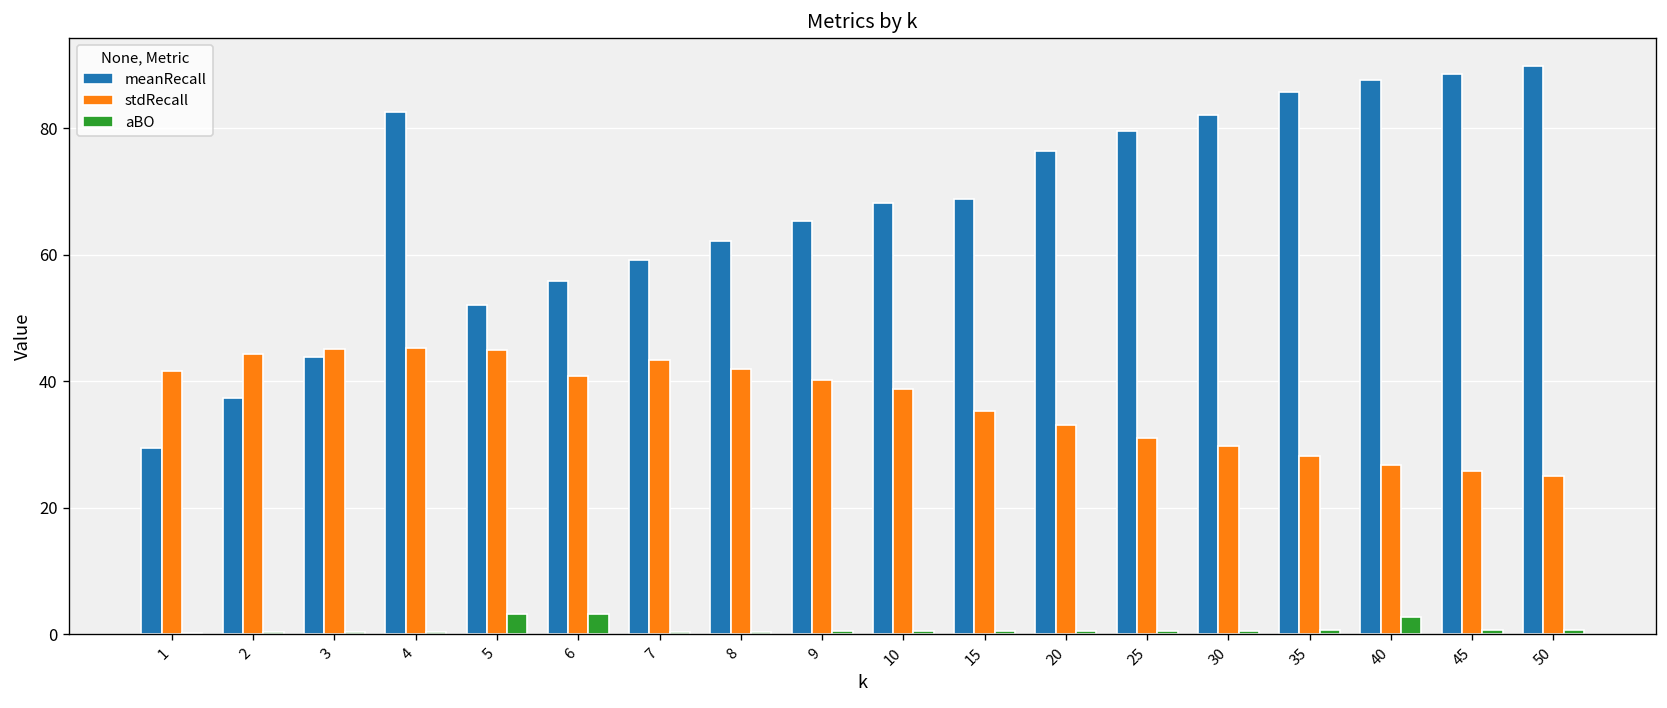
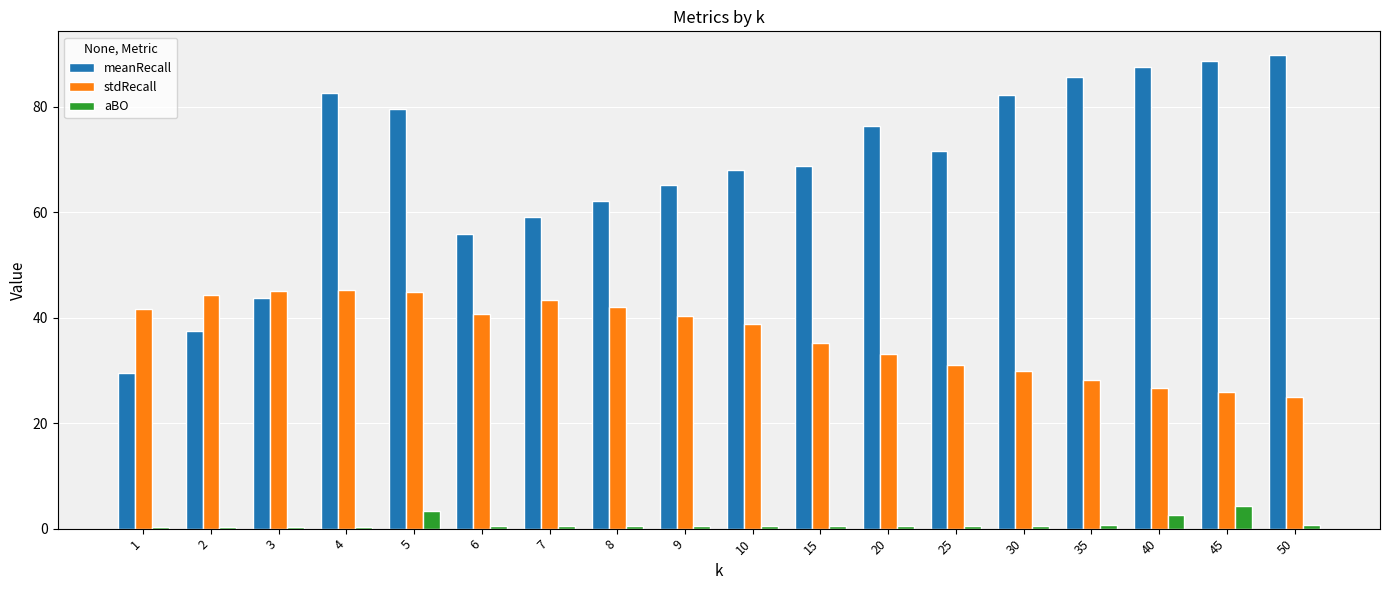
meanRecall, 5: 52 -> 80
aBO, 6: 3 -> 0
meanRecall, 25: 80 -> 72
aBO, 45: 1 -> 4
